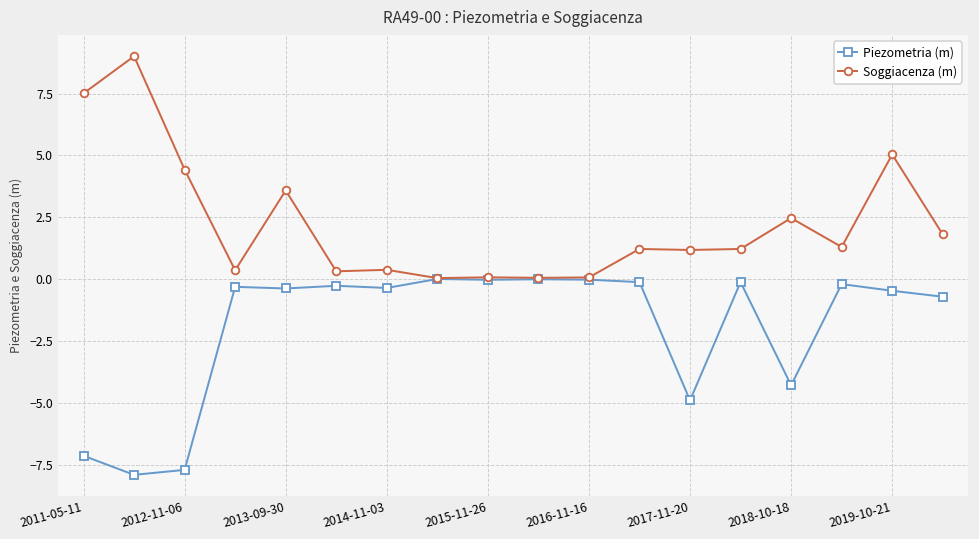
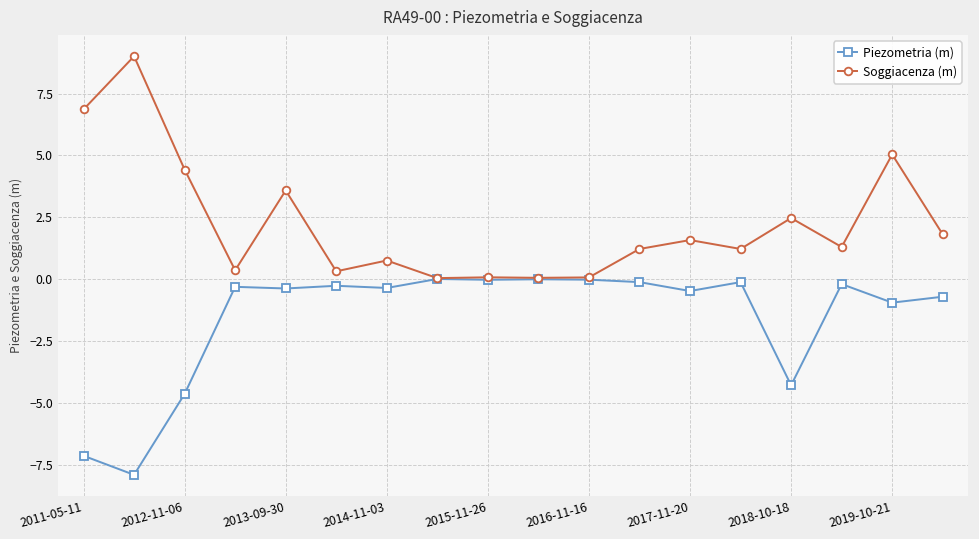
Soggiacenza (m), 2011-05-11: 7.5 -> 6.9
Piezometria (m), 2012-11-06: -7.7 -> -4.6
Soggiacenza (m), 2014-11-03: 0.4 -> 0.8
Piezometria (m), 2017-11-20: -4.9 -> -0.5
Soggiacenza (m), 2017-11-20: 1.2 -> 1.6
Piezometria (m), 2019-10-21: -0.5 -> -1.0
